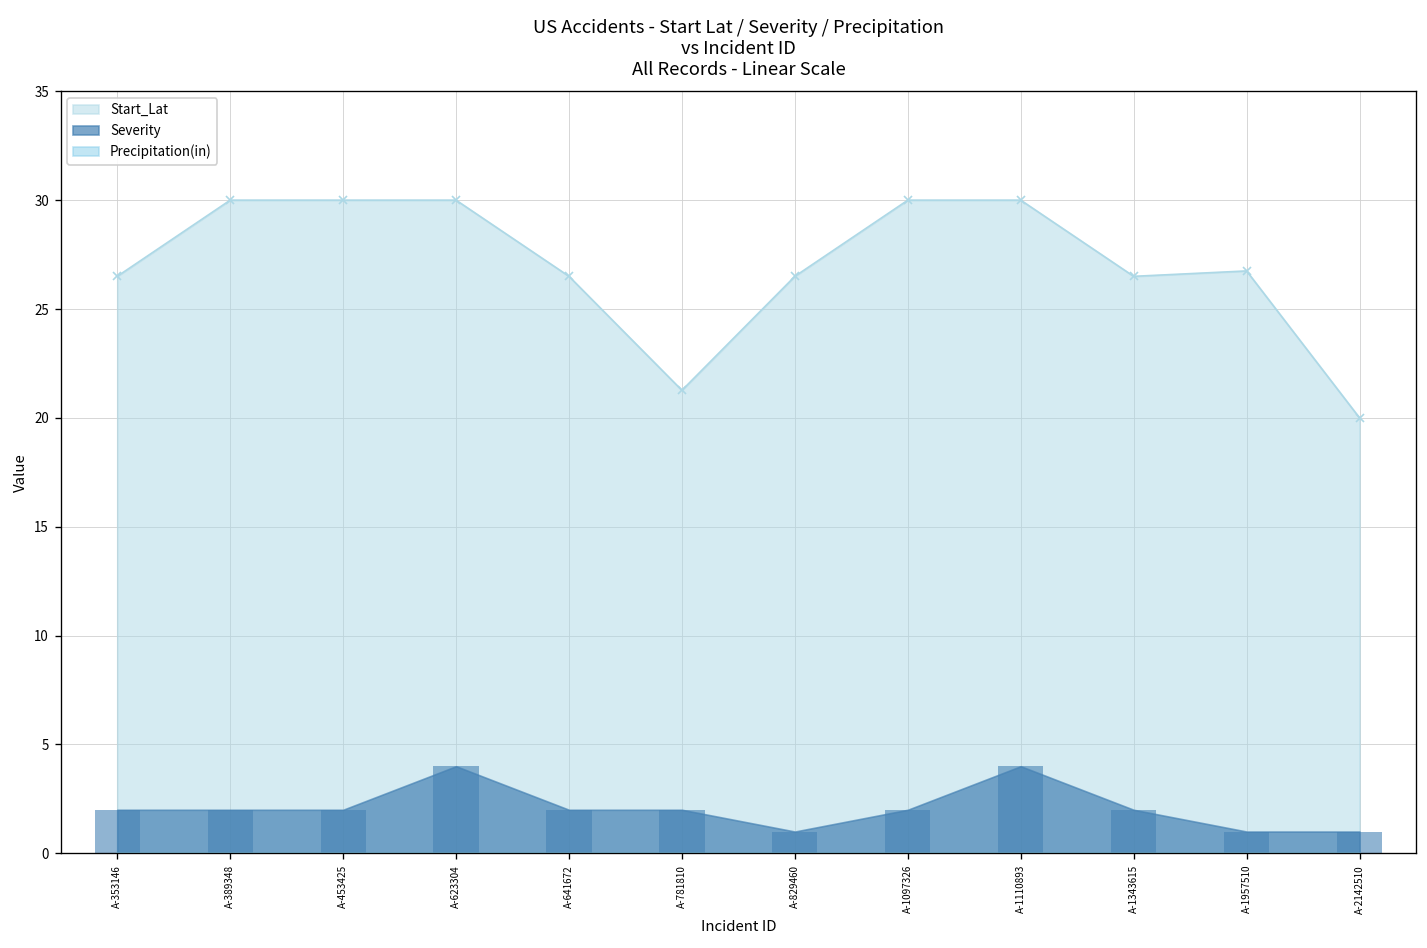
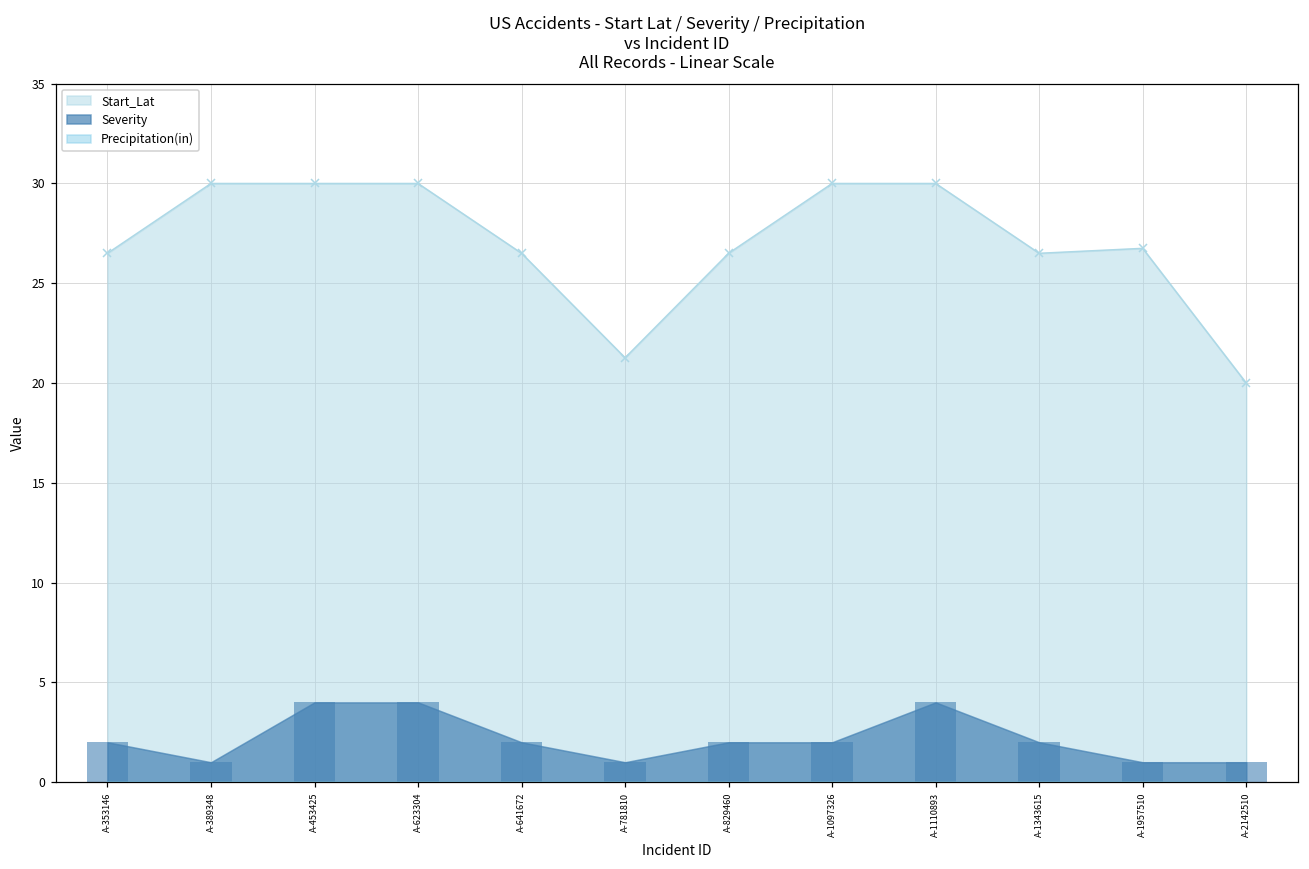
Severity, A-389348: 2 -> 1
Severity, A-453425: 2 -> 4
Severity, A-781810: 2 -> 1
Severity, A-829460: 1 -> 2
